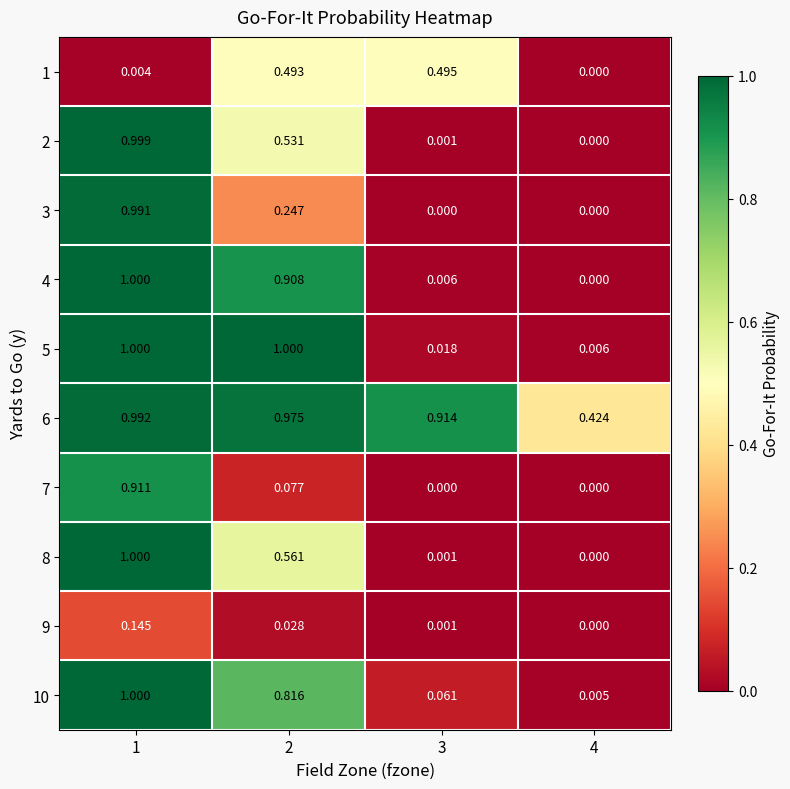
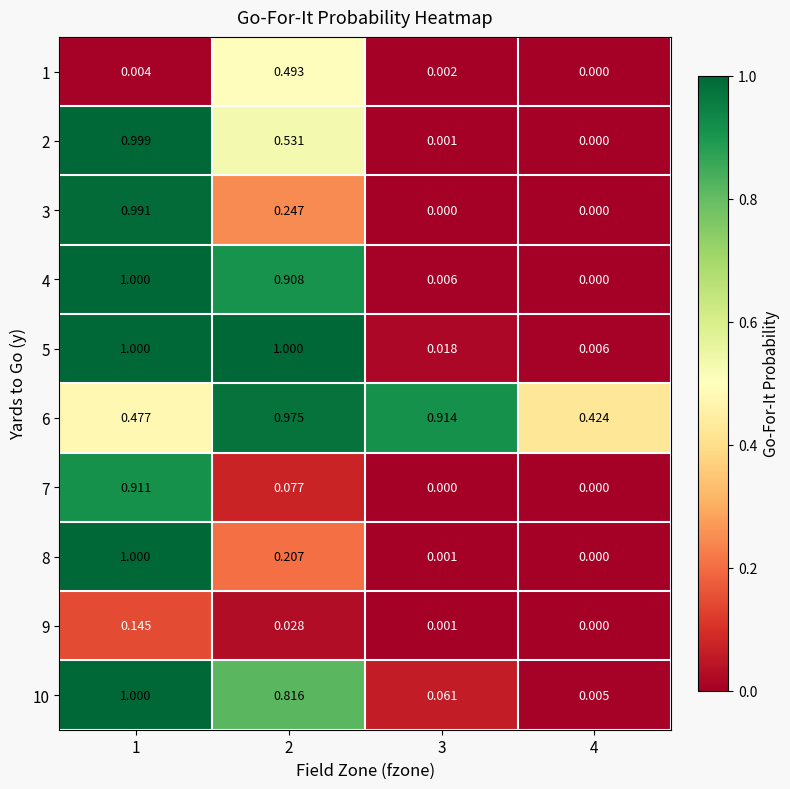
1, 3: 0.495 -> 0.002
6, 1: 0.992 -> 0.477
8, 2: 0.561 -> 0.207
